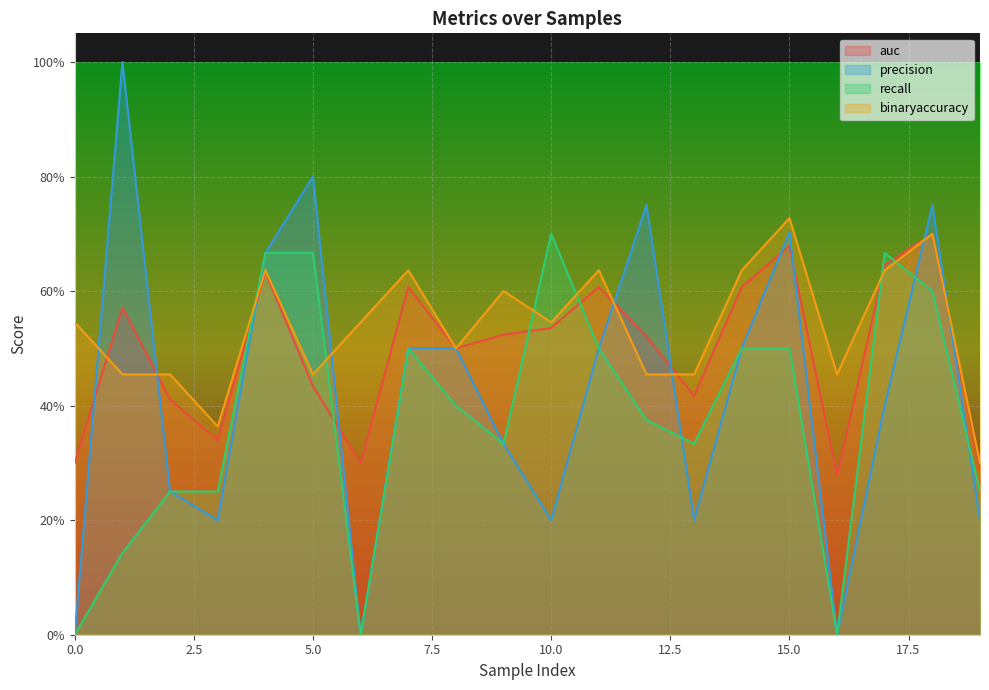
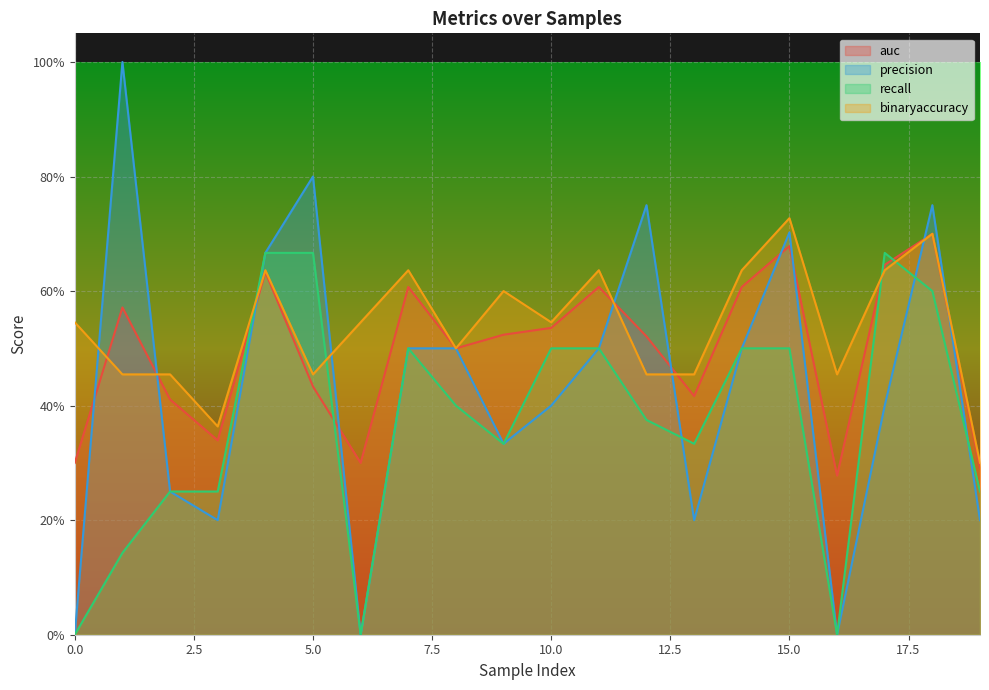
precision, 10.0: 20% -> 40%
recall, 10.0: 70% -> 50%
